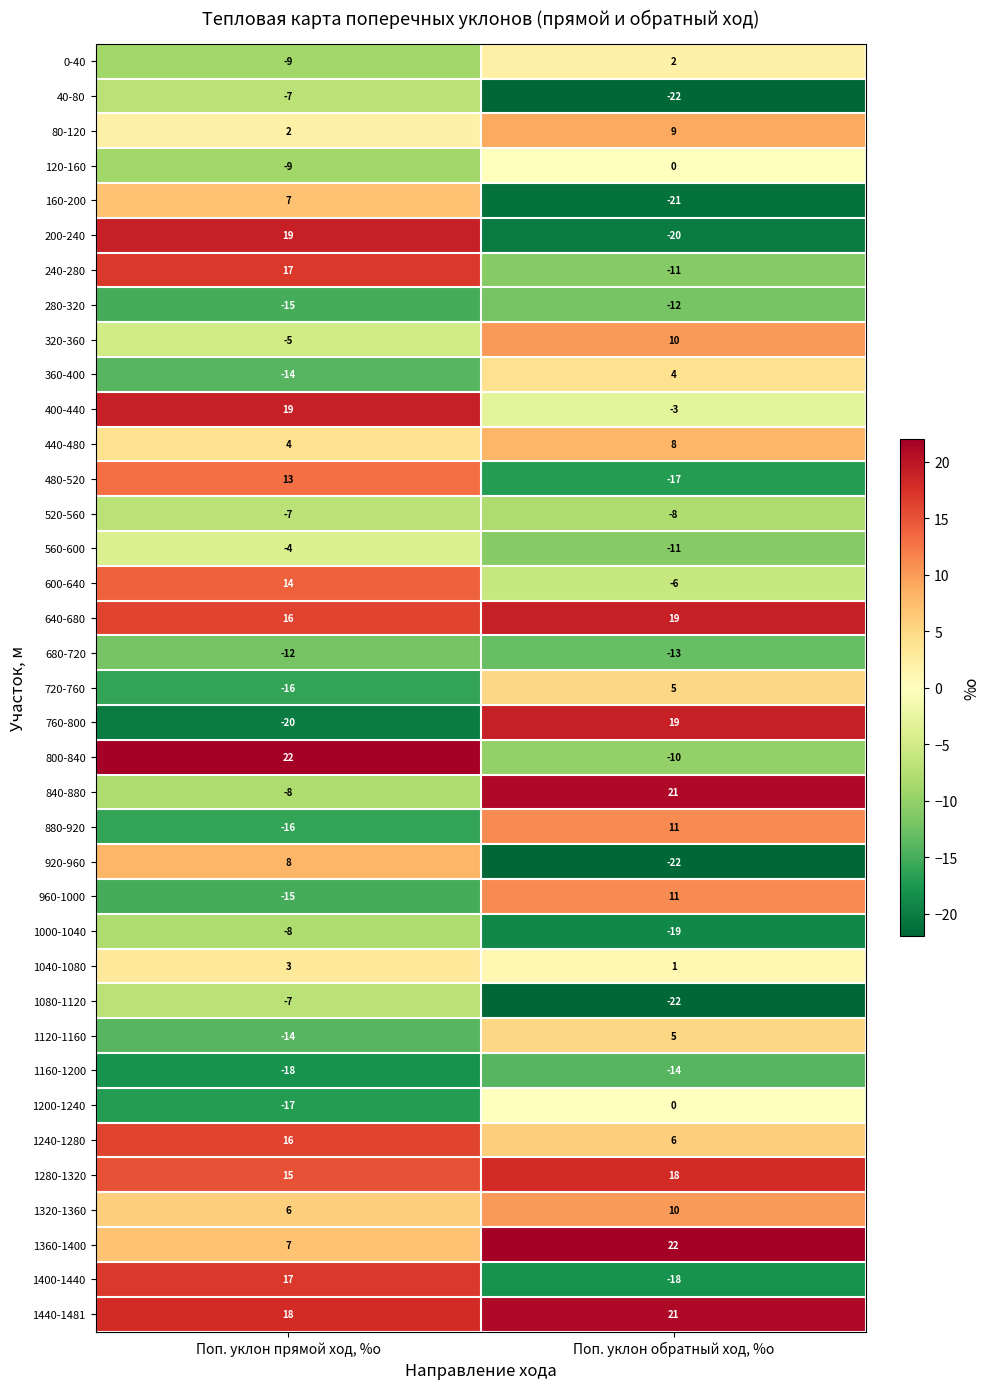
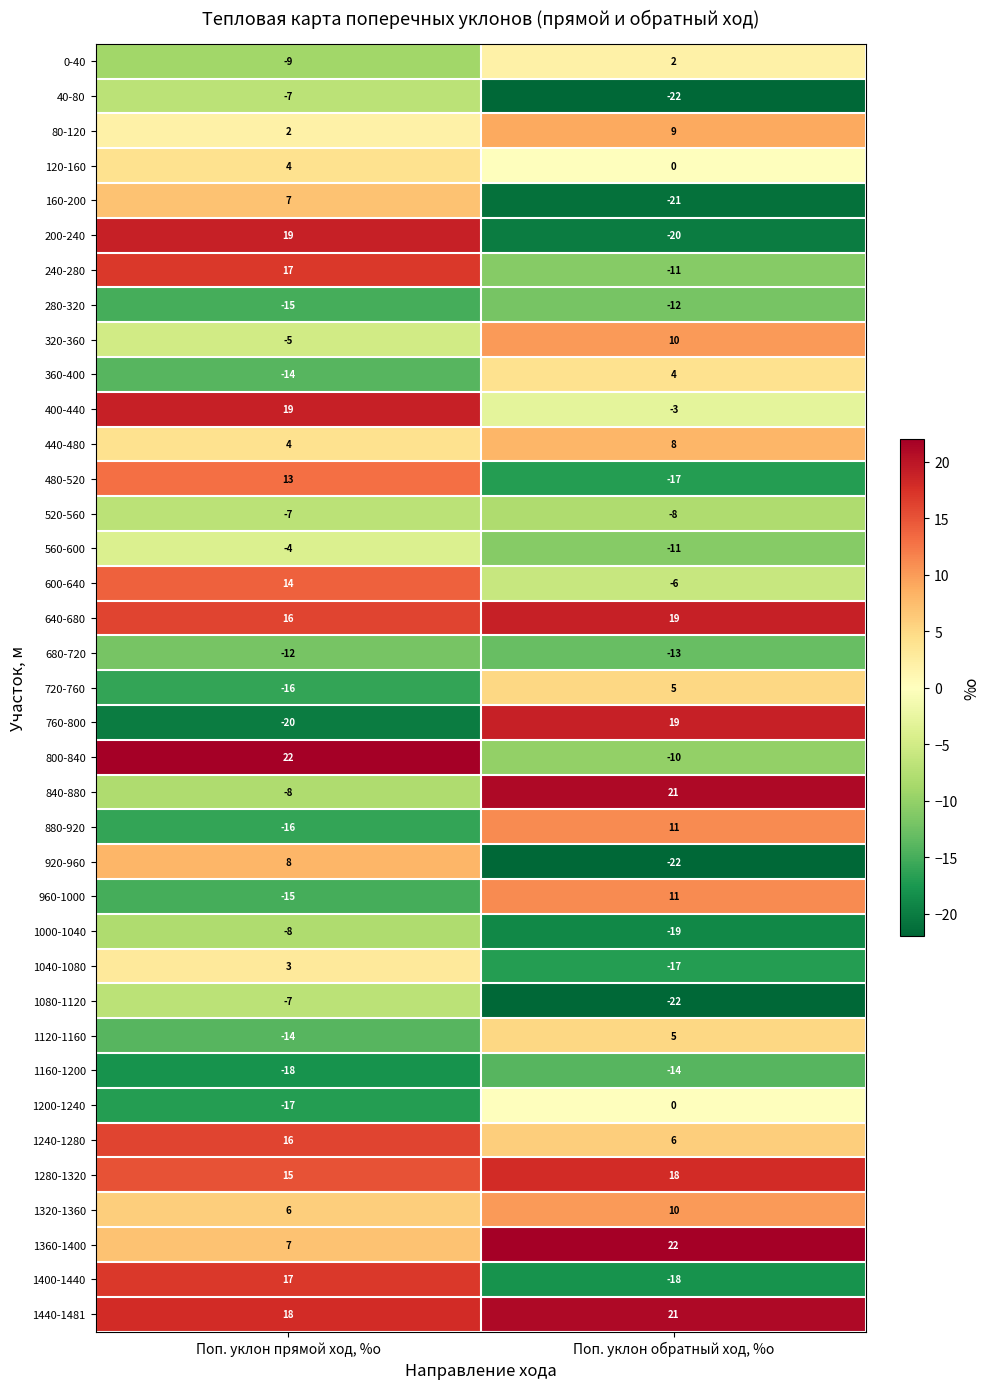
120-160, Поп. уклон прямой ход, %о: -9 -> 4
1040-1080, Поп. уклон обратный ход, %о: 1 -> -17
